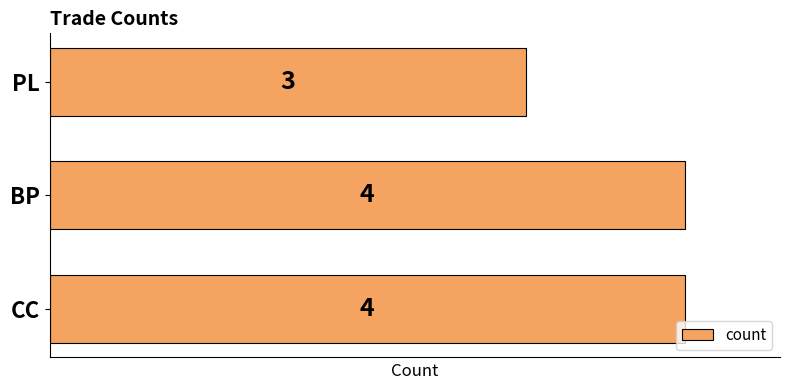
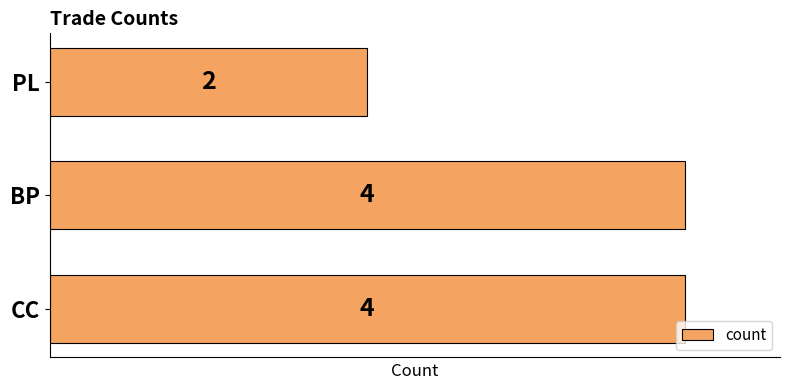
PL: 3 -> 2
